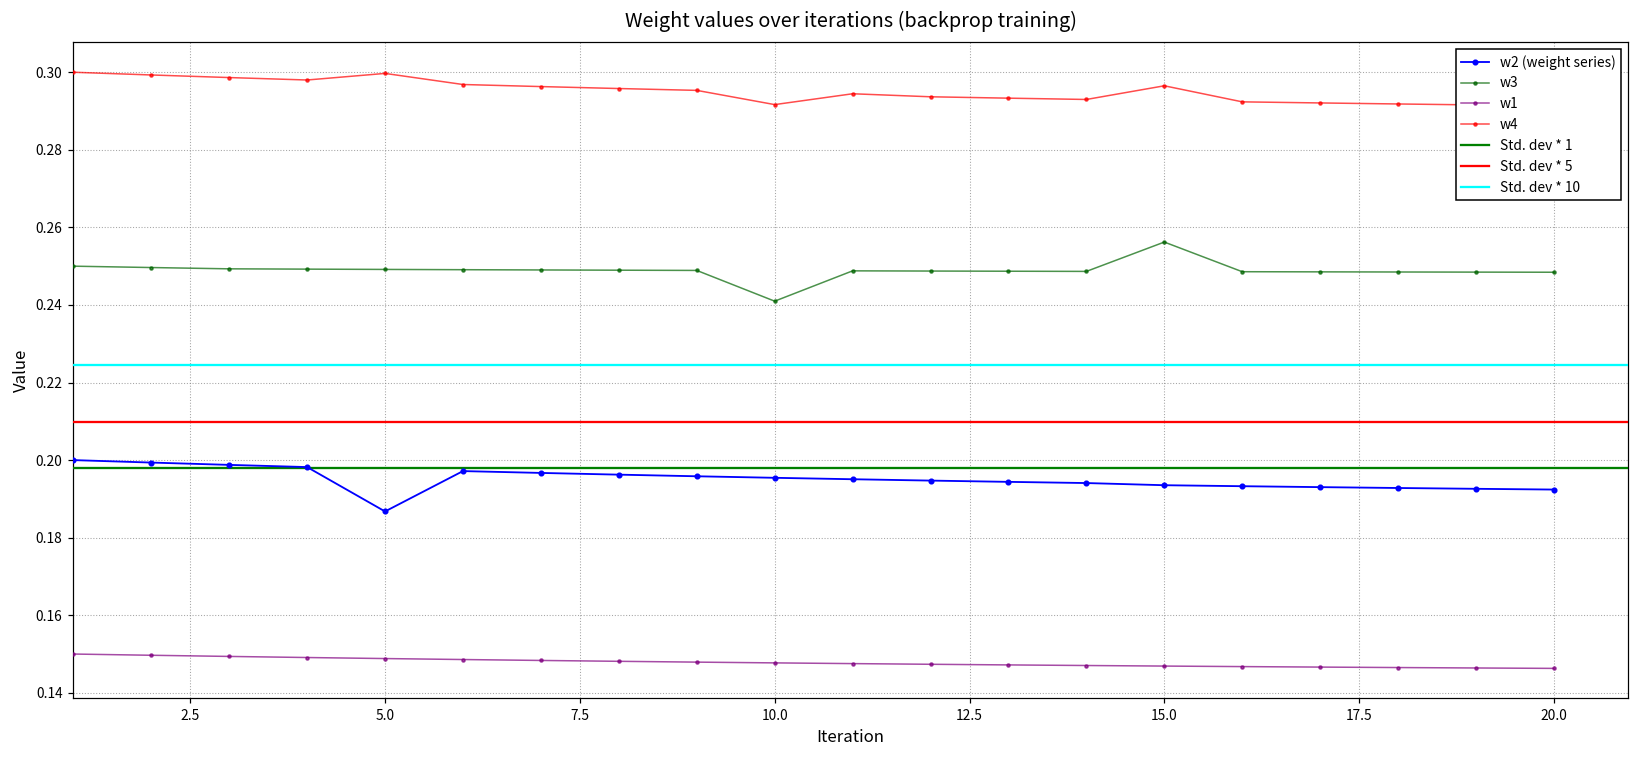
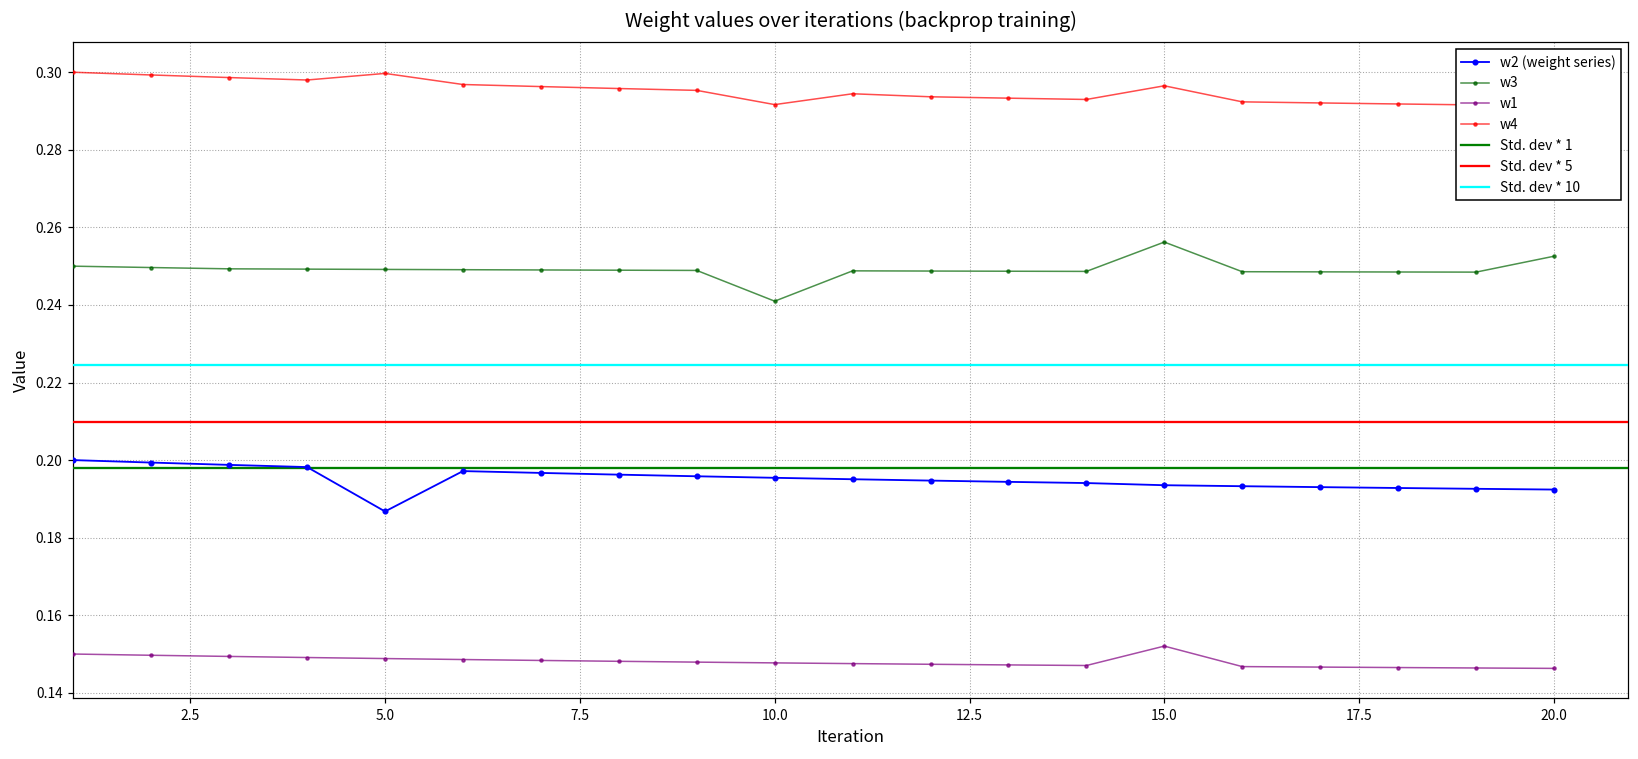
w1, 15.0: 0.147 -> 0.152
w3, 20.0: 0.248 -> 0.253
